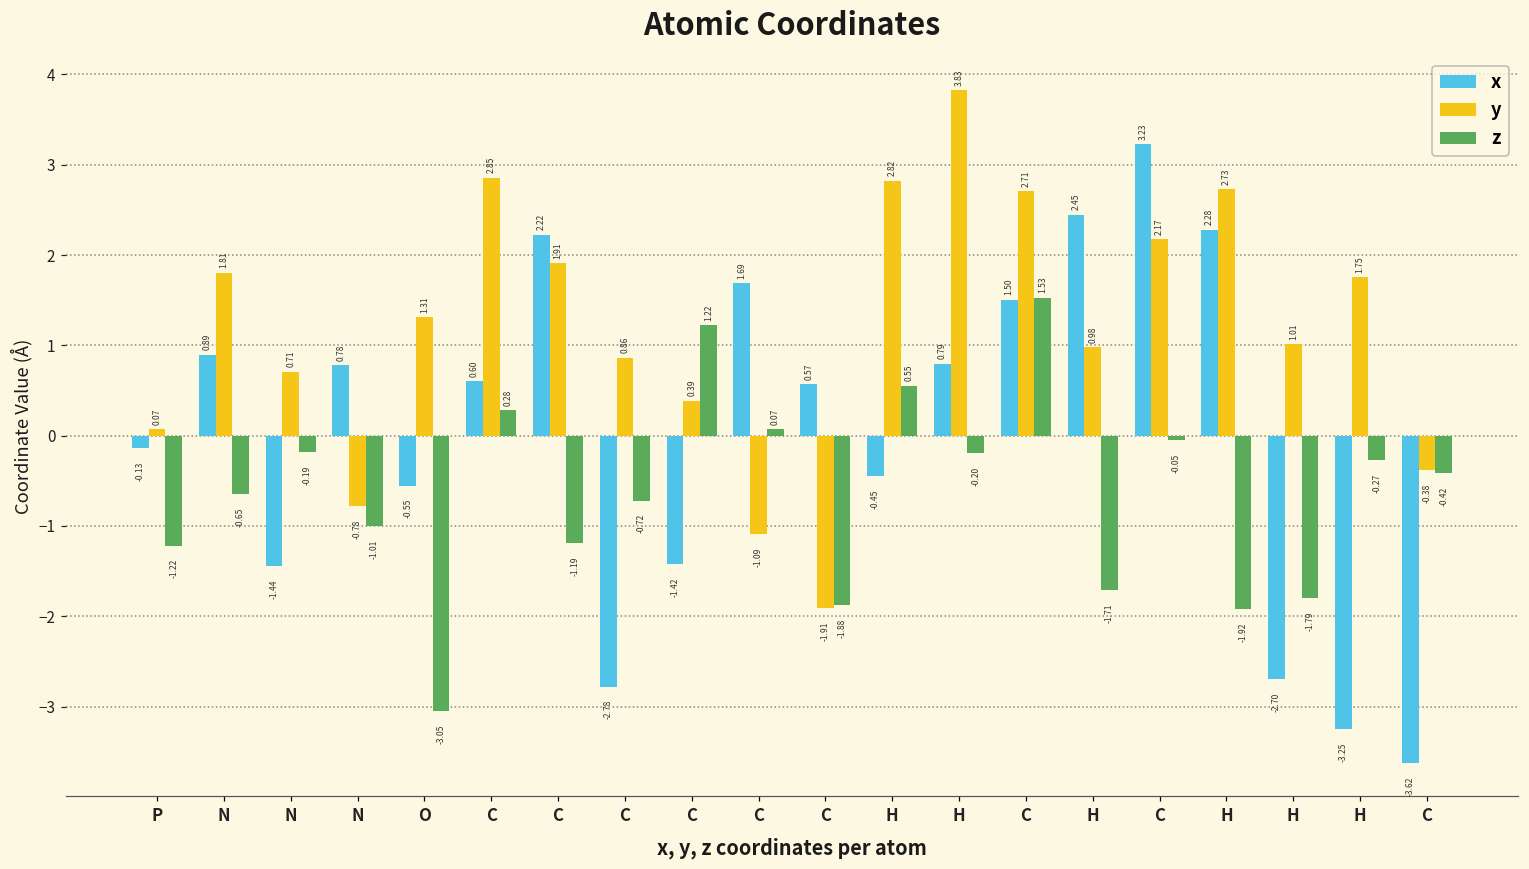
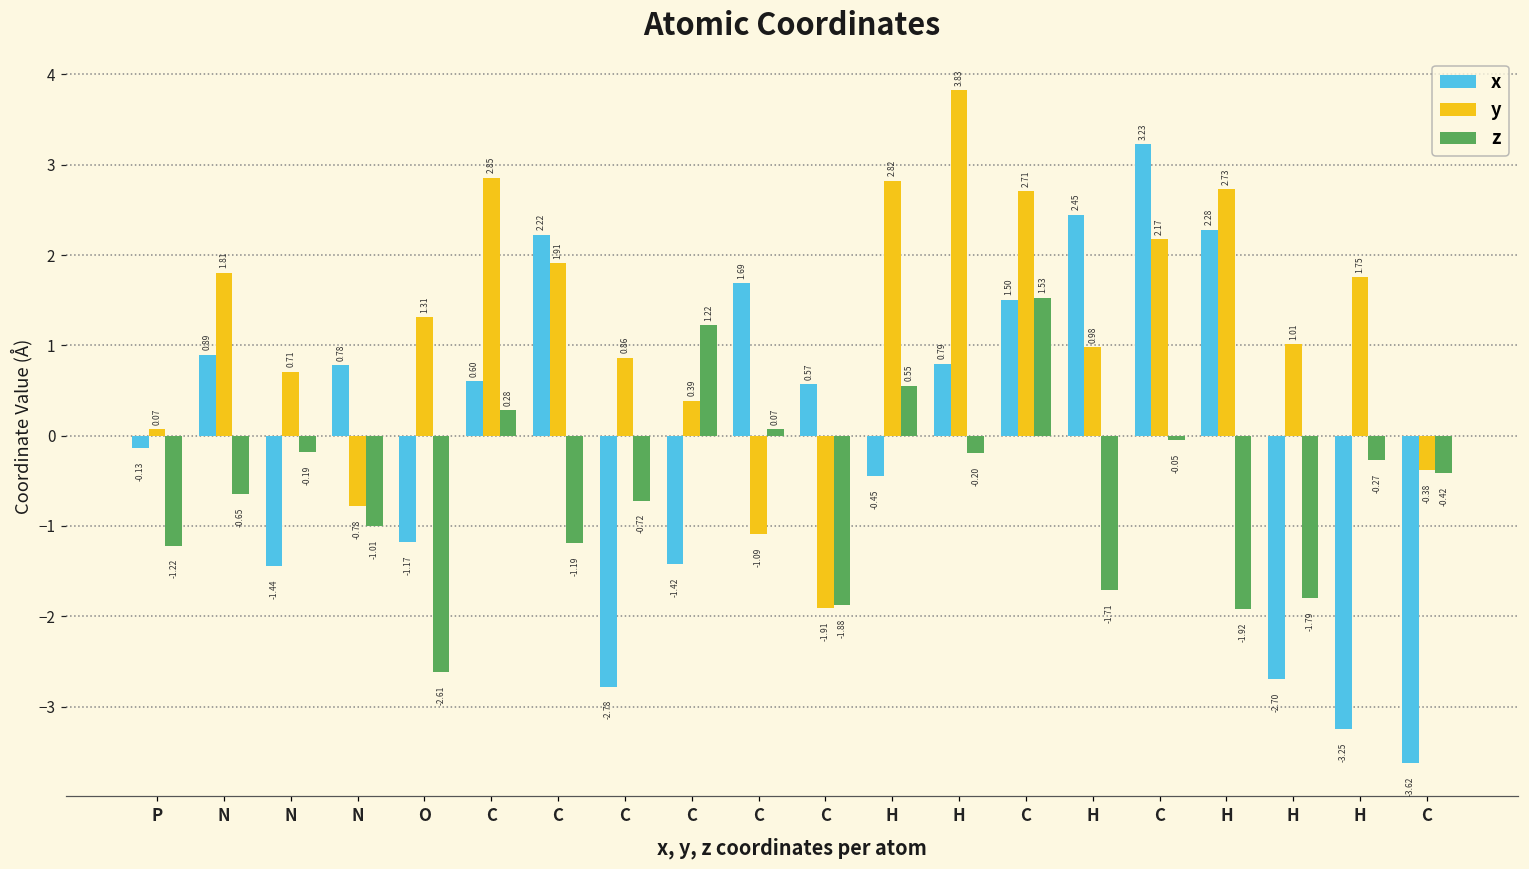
x, O: -0.55 -> -1.17
z, O: -3.05 -> -2.61
